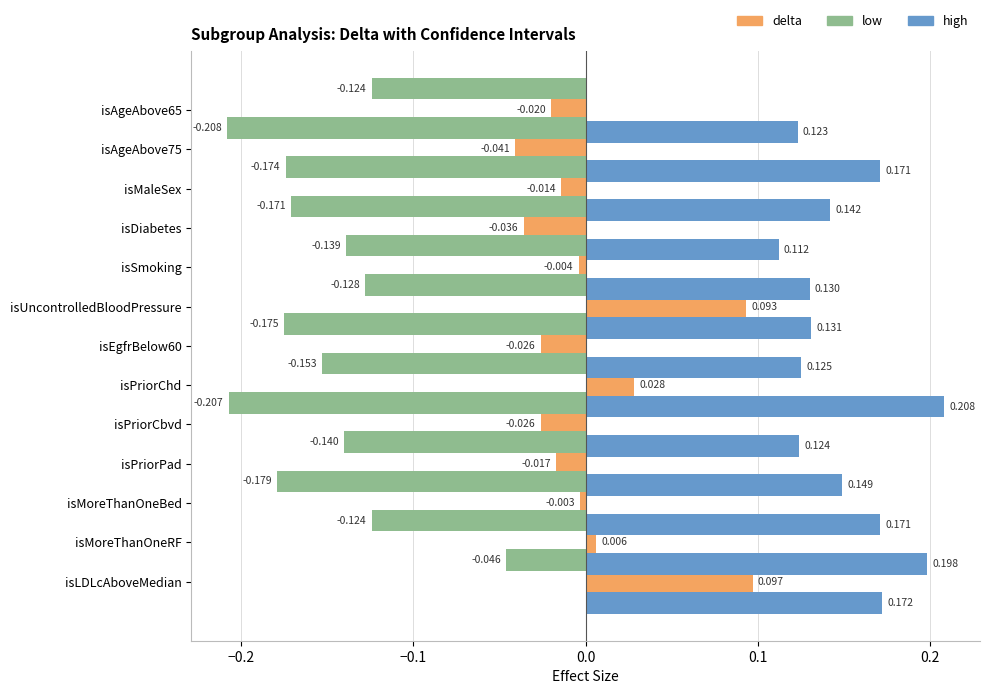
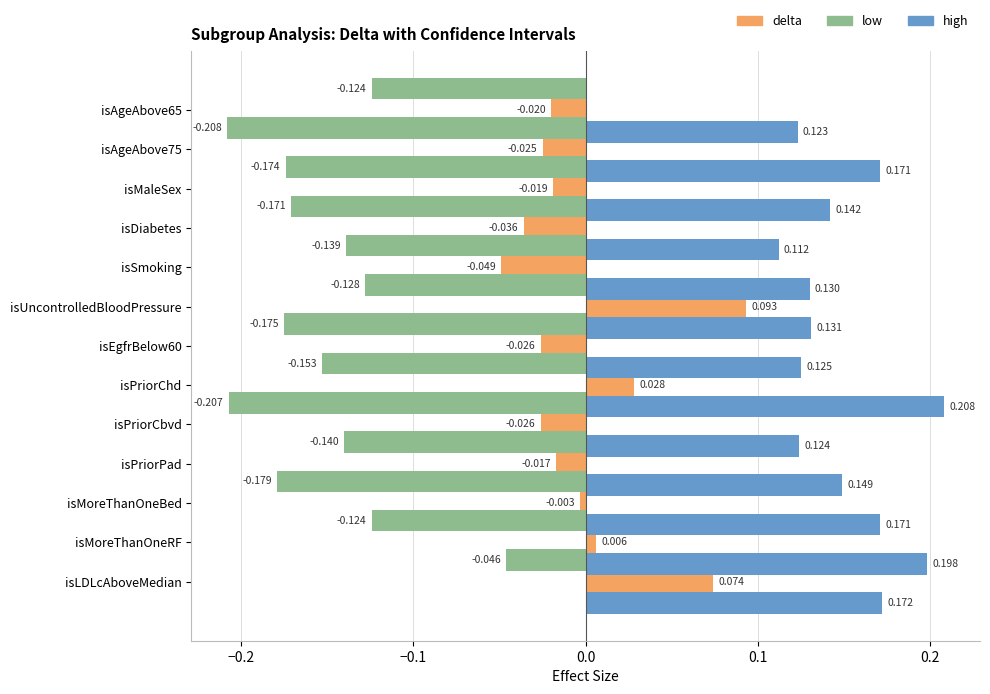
delta, isAgeAbove75: -0.041 -> -0.025
delta, isMaleSex: -0.014 -> -0.019
delta, isSmoking: -0.004 -> -0.049
delta, isLDLcAboveMedian: 0.097 -> 0.074
